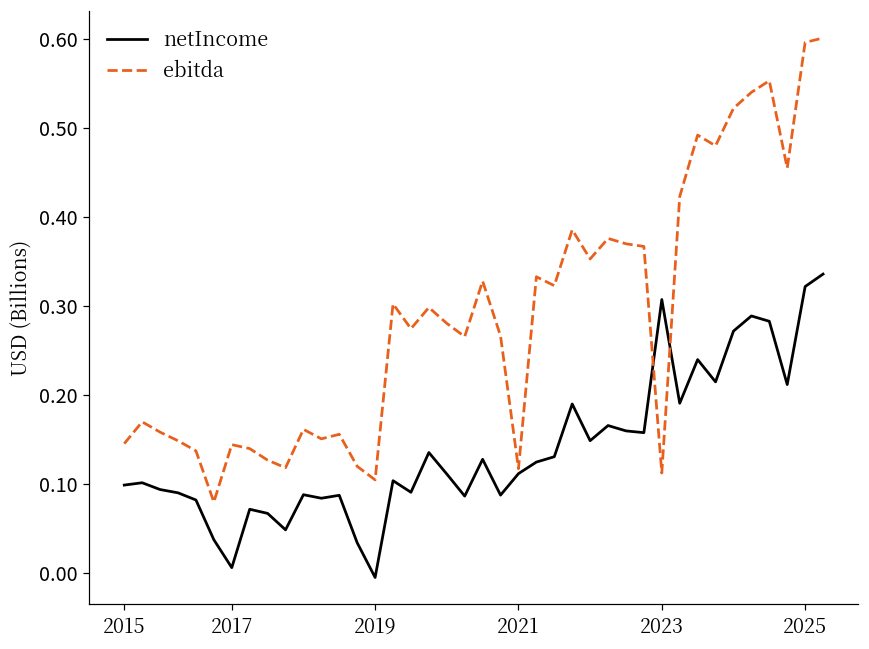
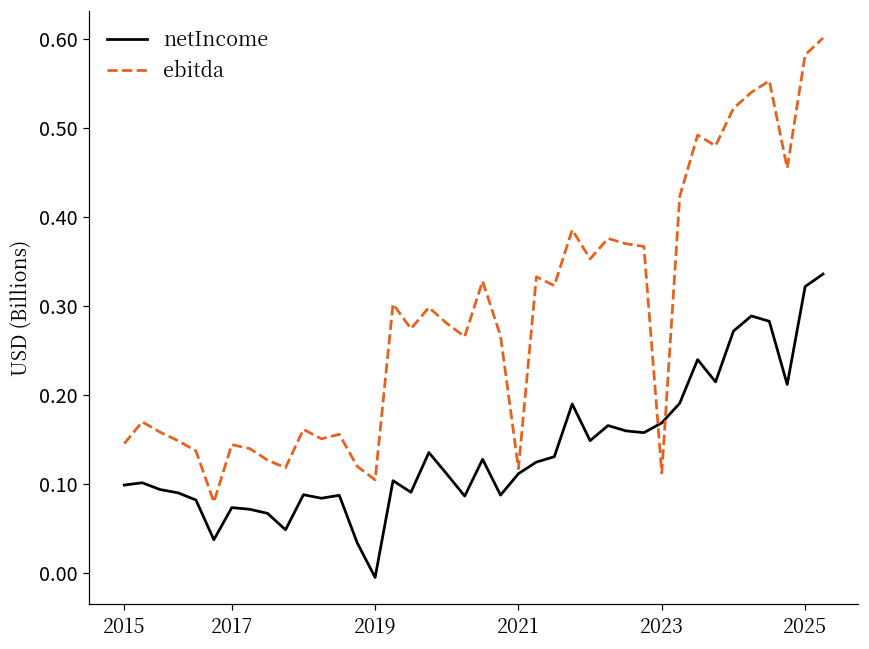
netIncome, 2017: 0.01 -> 0.07
netIncome, 2023: 0.31 -> 0.17
ebitda, 2025: 0.60 -> 0.58
